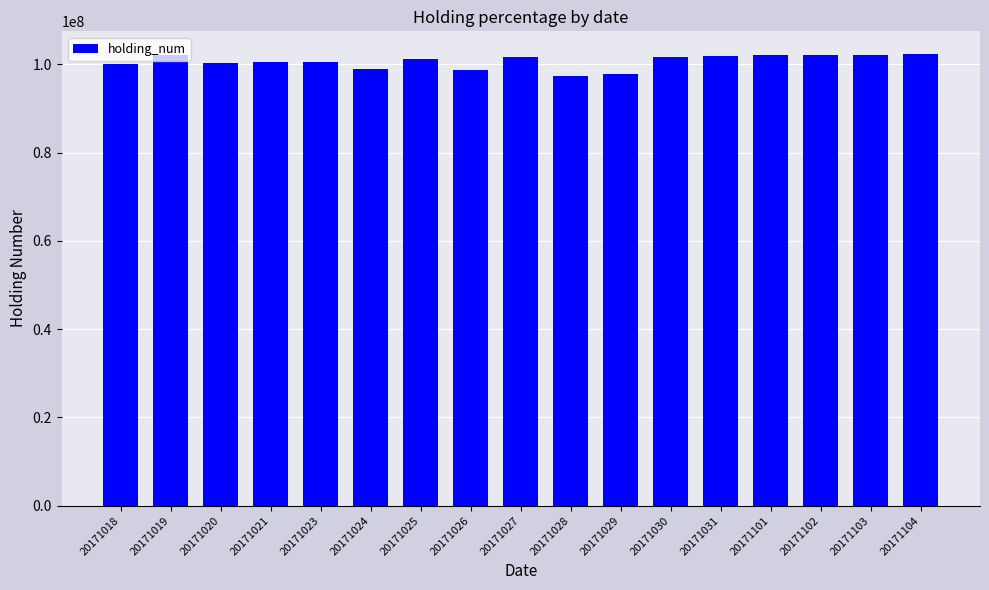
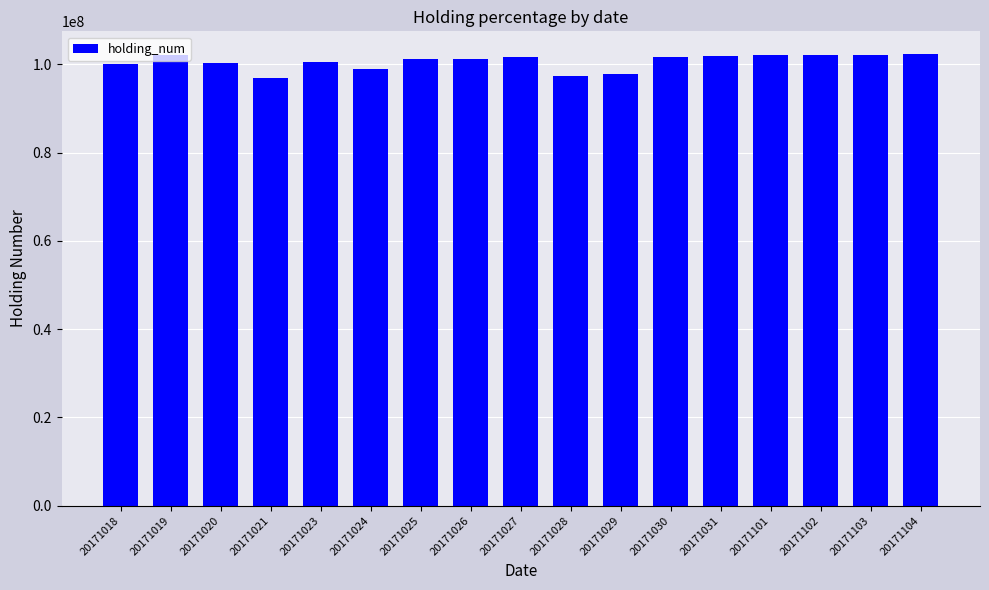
20171021: 100000000 -> 97000000
20171026: 99000000 -> 101000000
